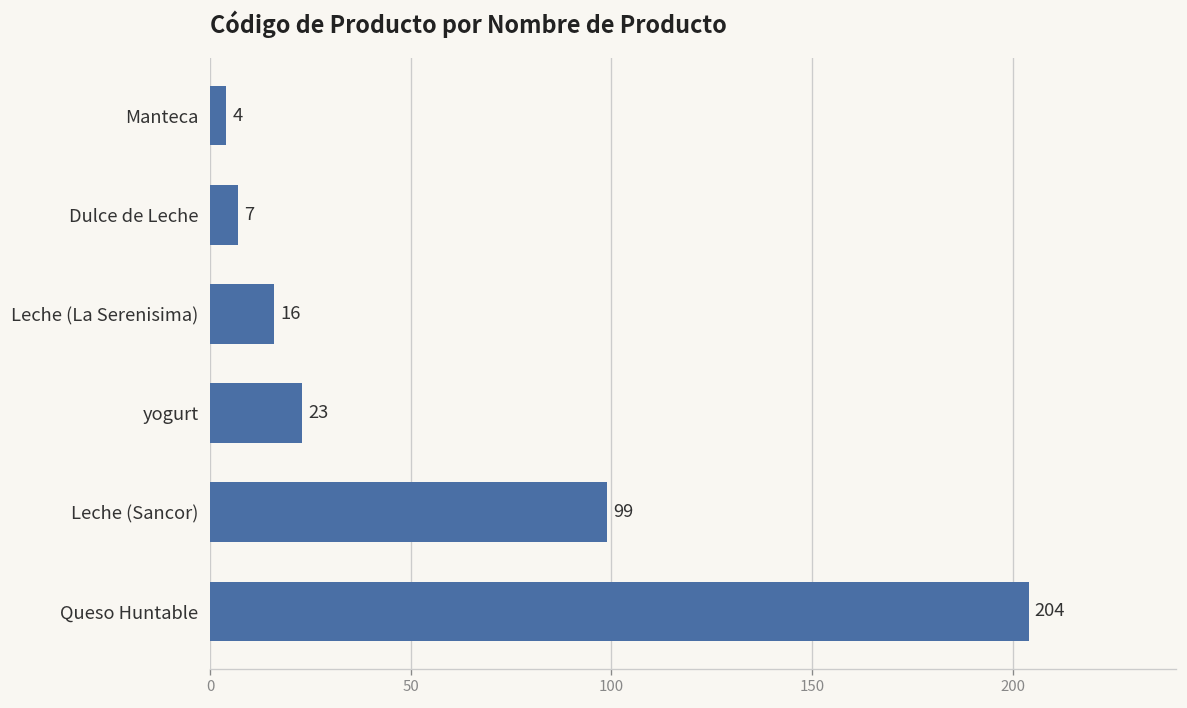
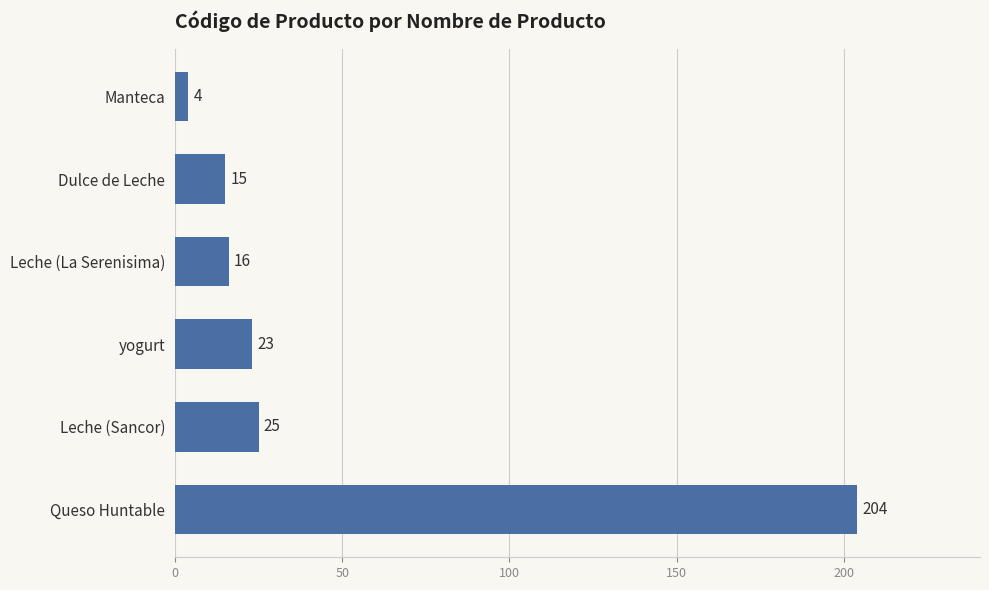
Dulce de Leche: 7 -> 15
Leche (Sancor): 99 -> 25
